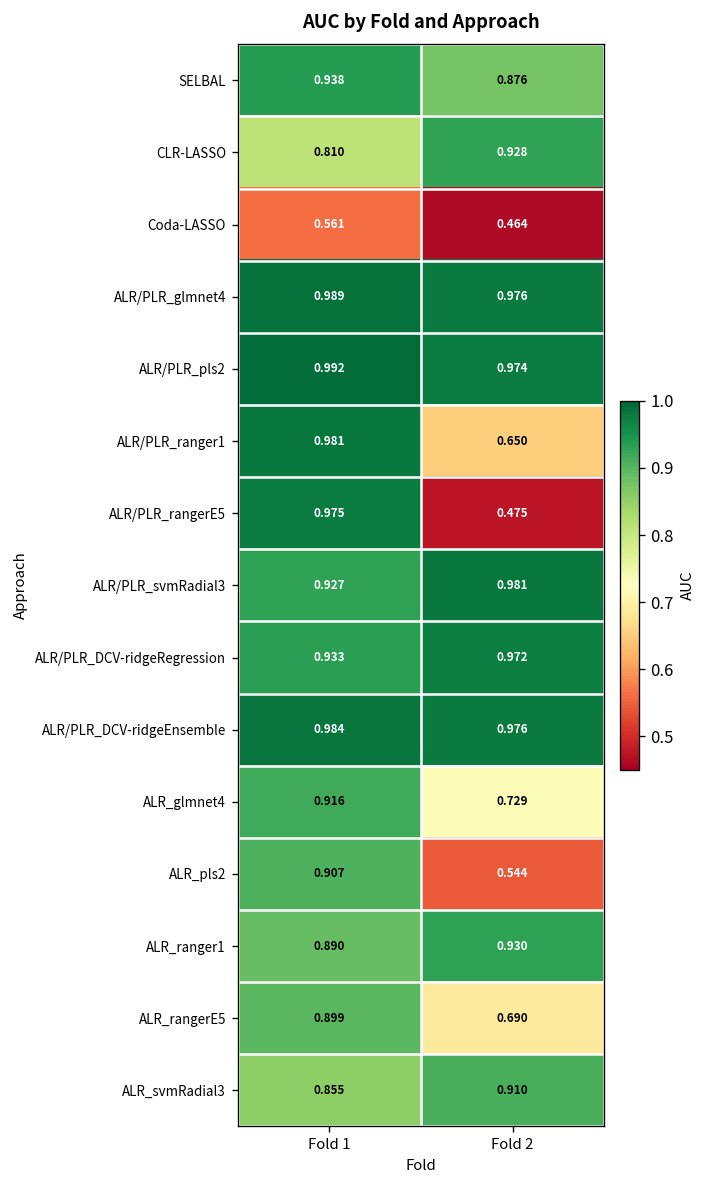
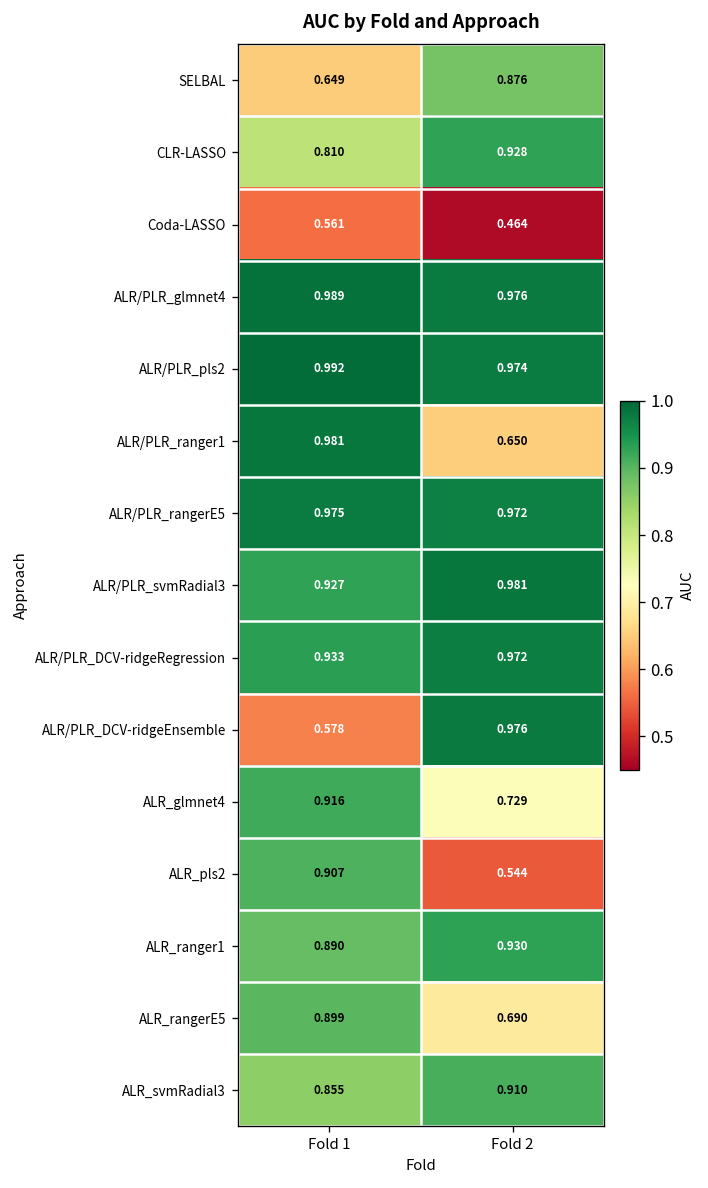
SELBAL, Fold 1: 0.938 -> 0.649
ALR/PLR_rangerE5, Fold 2: 0.475 -> 0.972
ALR/PLR_DCV-ridgeEnsemble, Fold 1: 0.984 -> 0.578
